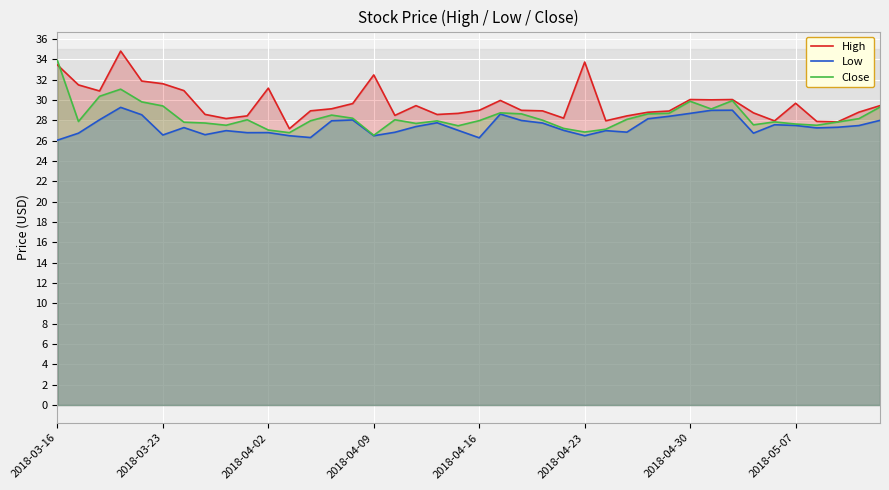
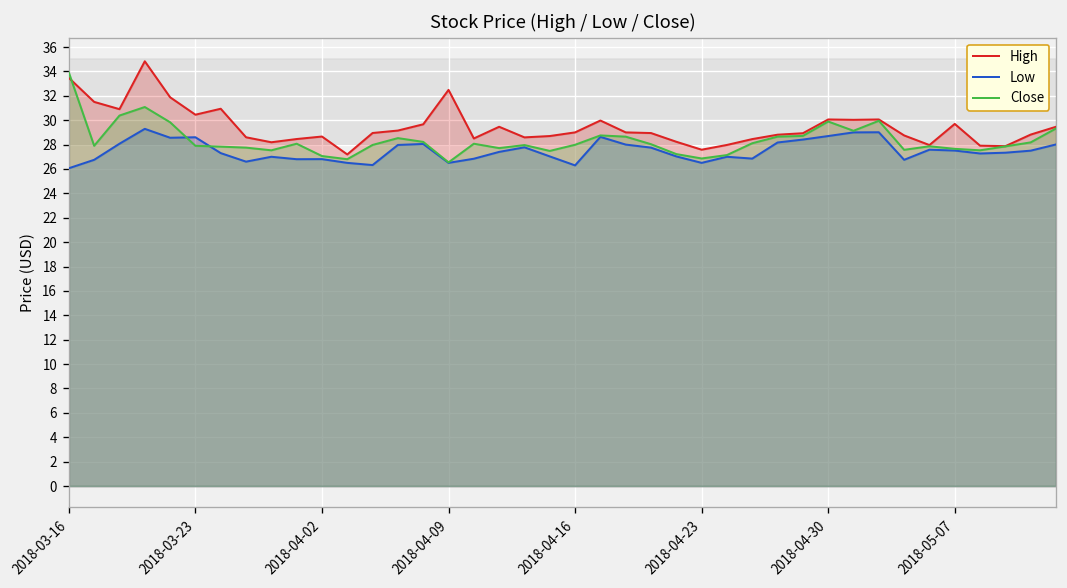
High, 2018-03-23: 31.6 -> 30.5
Low, 2018-03-23: 26.6 -> 28.6
Close, 2018-03-23: 29.4 -> 27.9
High, 2018-04-02: 31.2 -> 28.7
High, 2018-04-23: 33.8 -> 27.6
